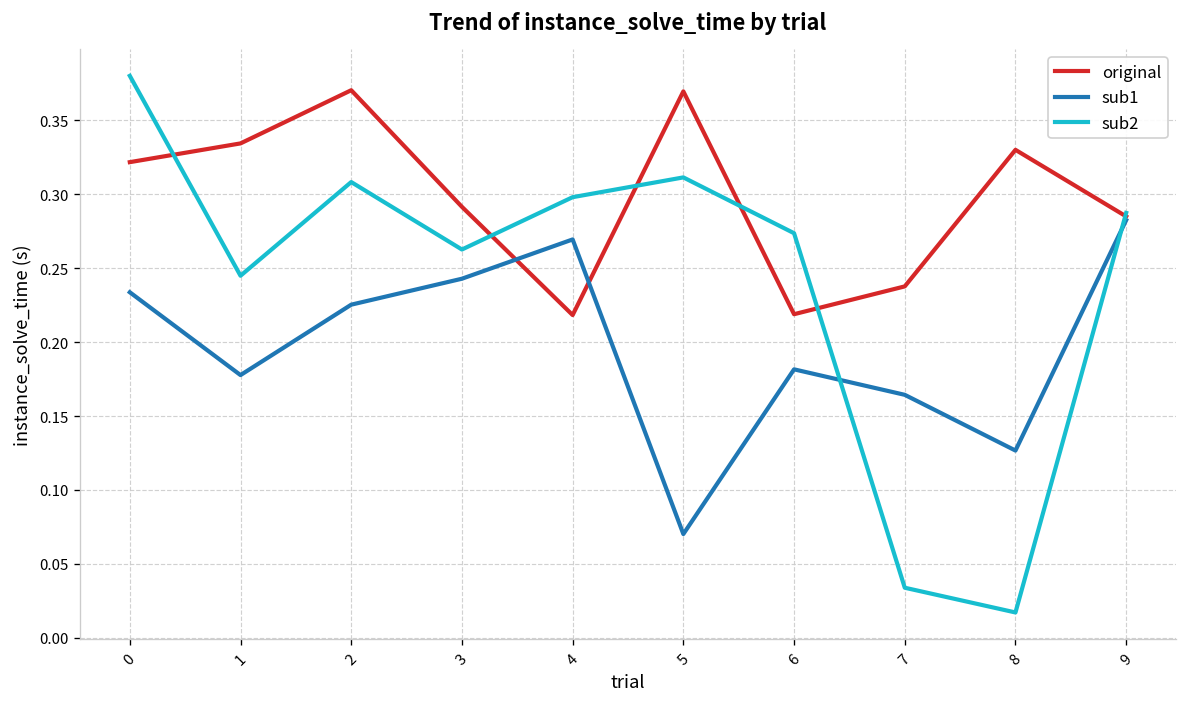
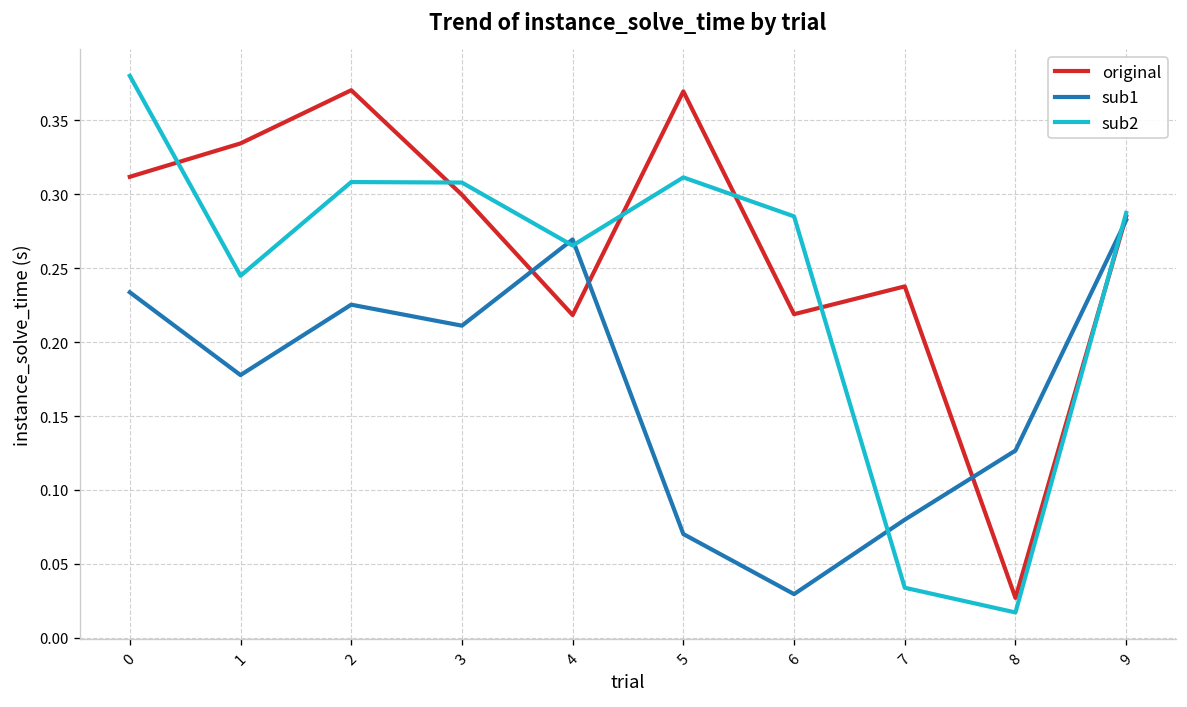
original, 0: 0.322 -> 0.312
original, 3: 0.291 -> 0.300
sub1, 3: 0.243 -> 0.211
sub2, 3: 0.263 -> 0.308
sub2, 4: 0.298 -> 0.265
sub1, 6: 0.182 -> 0.030
sub2, 6: 0.274 -> 0.285
sub1, 7: 0.164 -> 0.080
original, 8: 0.330 -> 0.027
